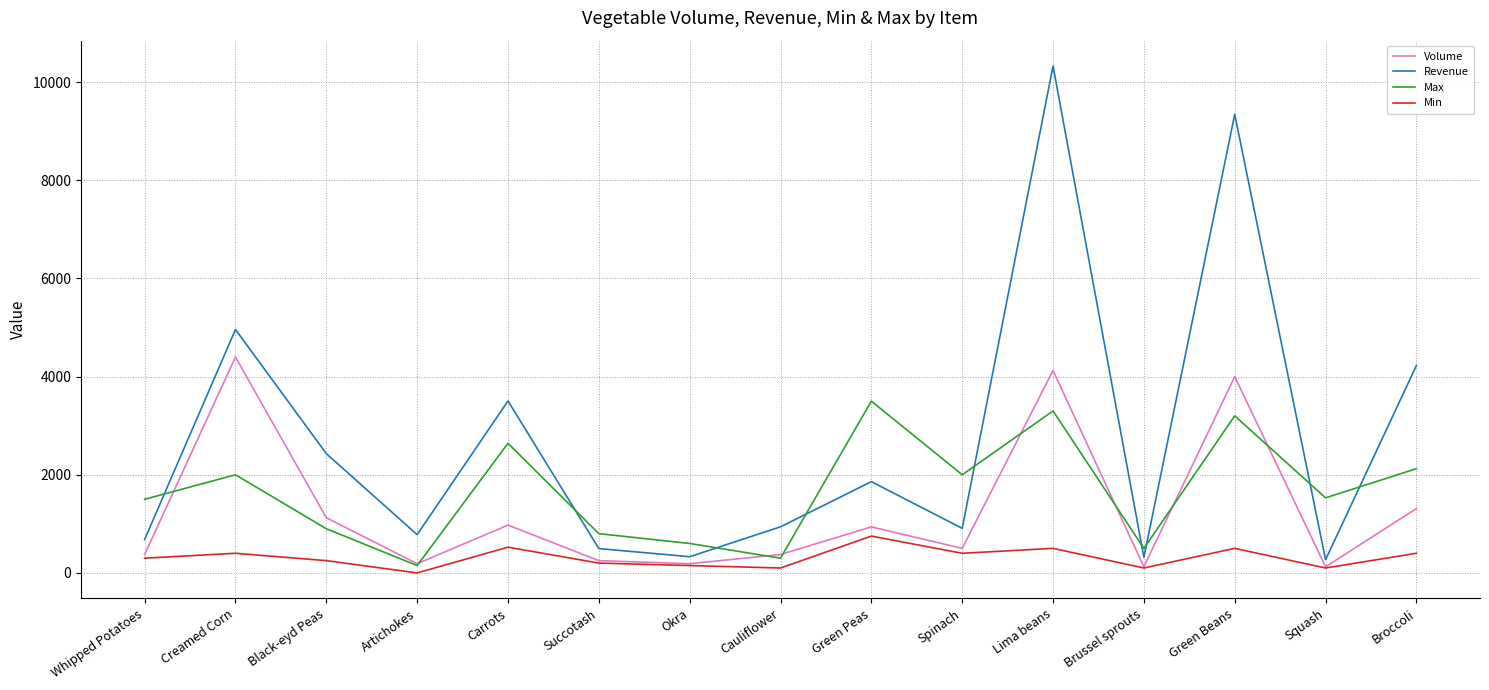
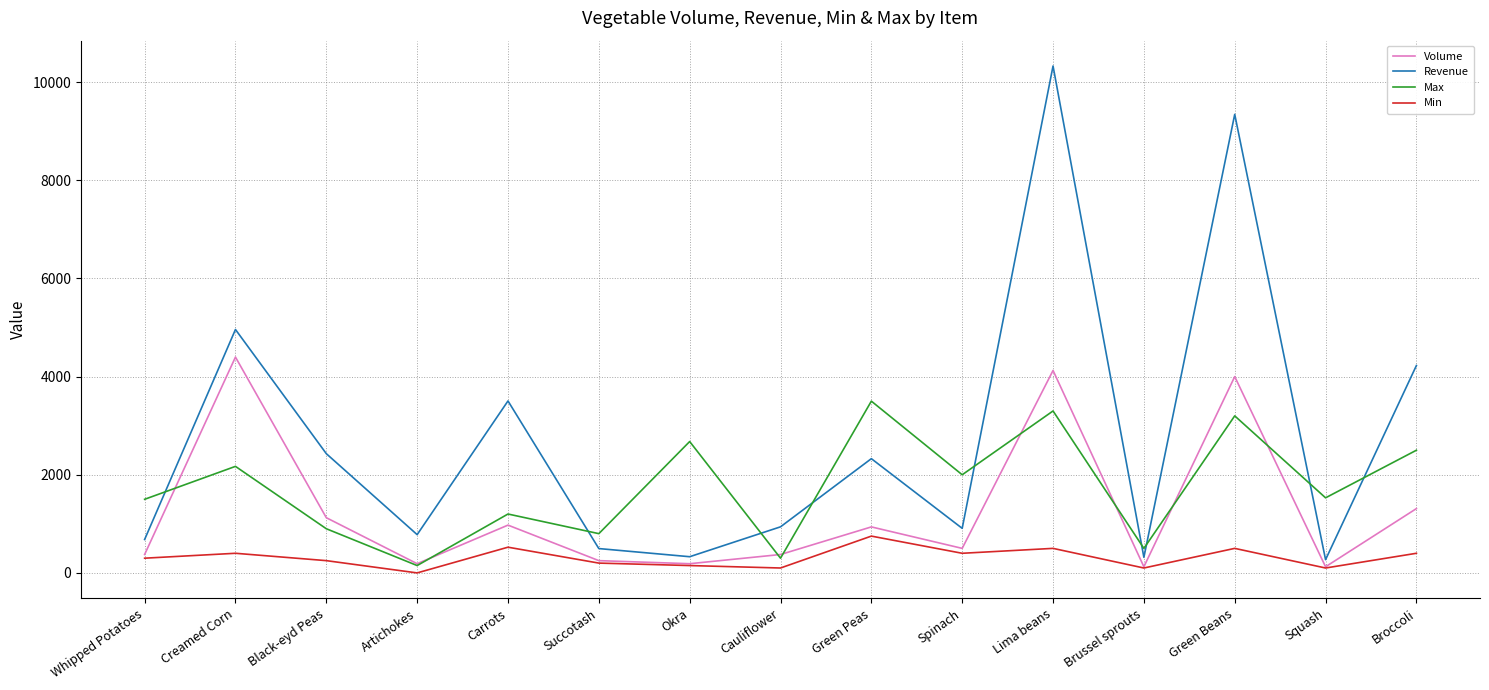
Max, Creamed Corn: 2000 -> 2200
Max, Carrots: 2600 -> 1200
Max, Okra: 600 -> 2700
Revenue, Green Peas: 1900 -> 2300
Max, Broccoli: 2100 -> 2500
